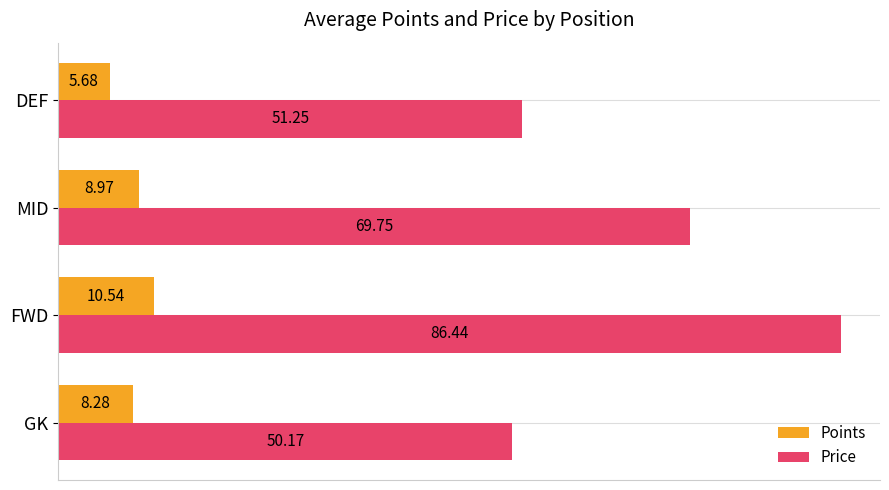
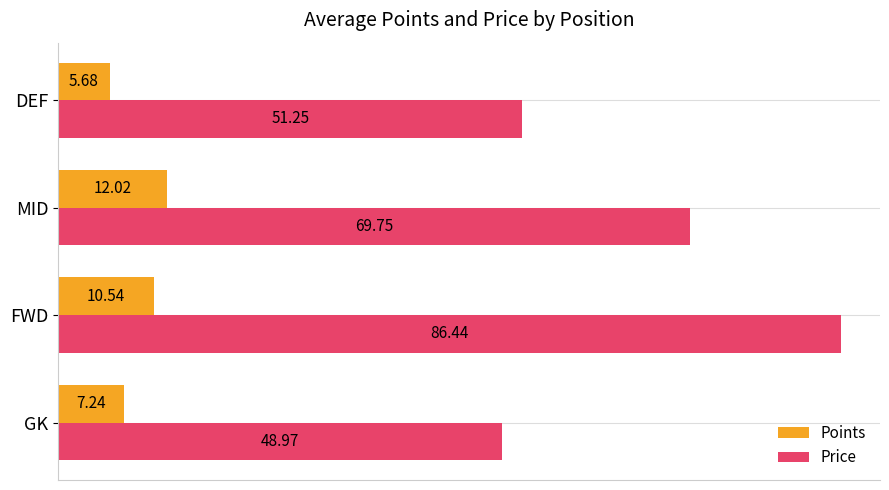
Points, MID: 8.97 -> 12.02
Points, GK: 8.28 -> 7.24
Price, GK: 50.17 -> 48.97
